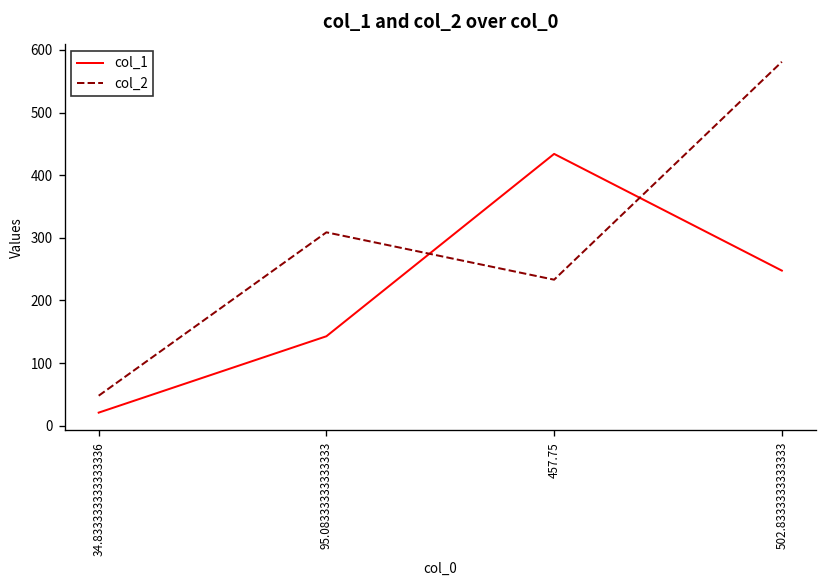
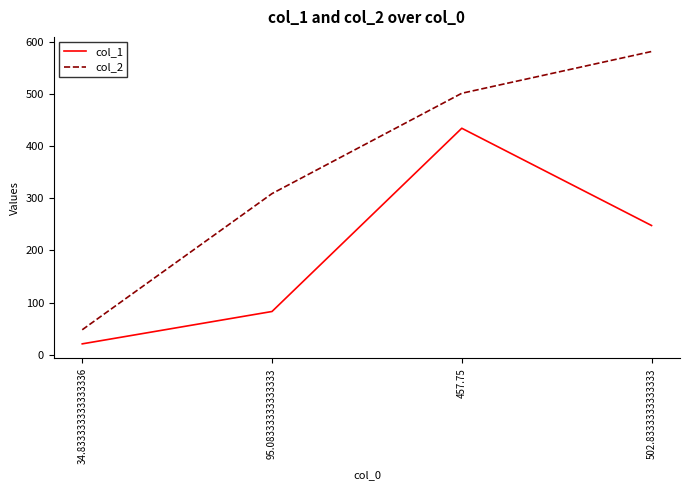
col_1, 95.08333333333333: 140 -> 80
col_2, 457.75: 230 -> 500
